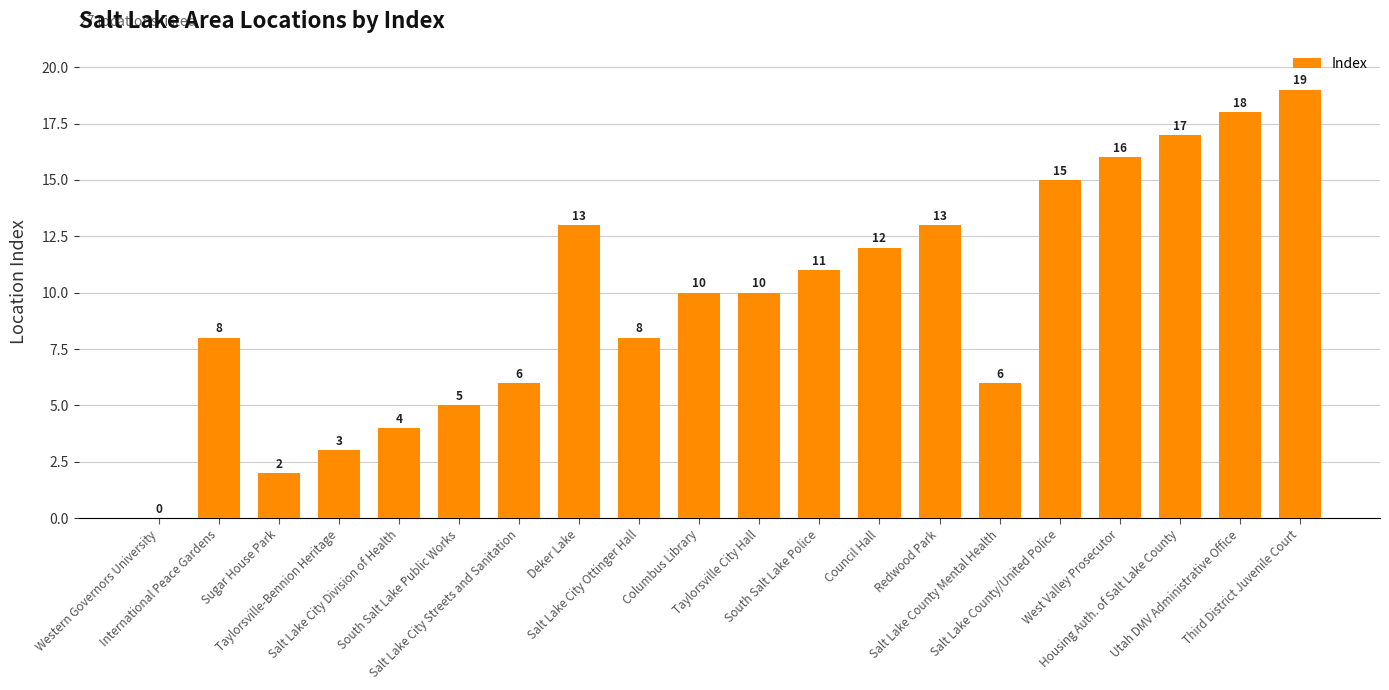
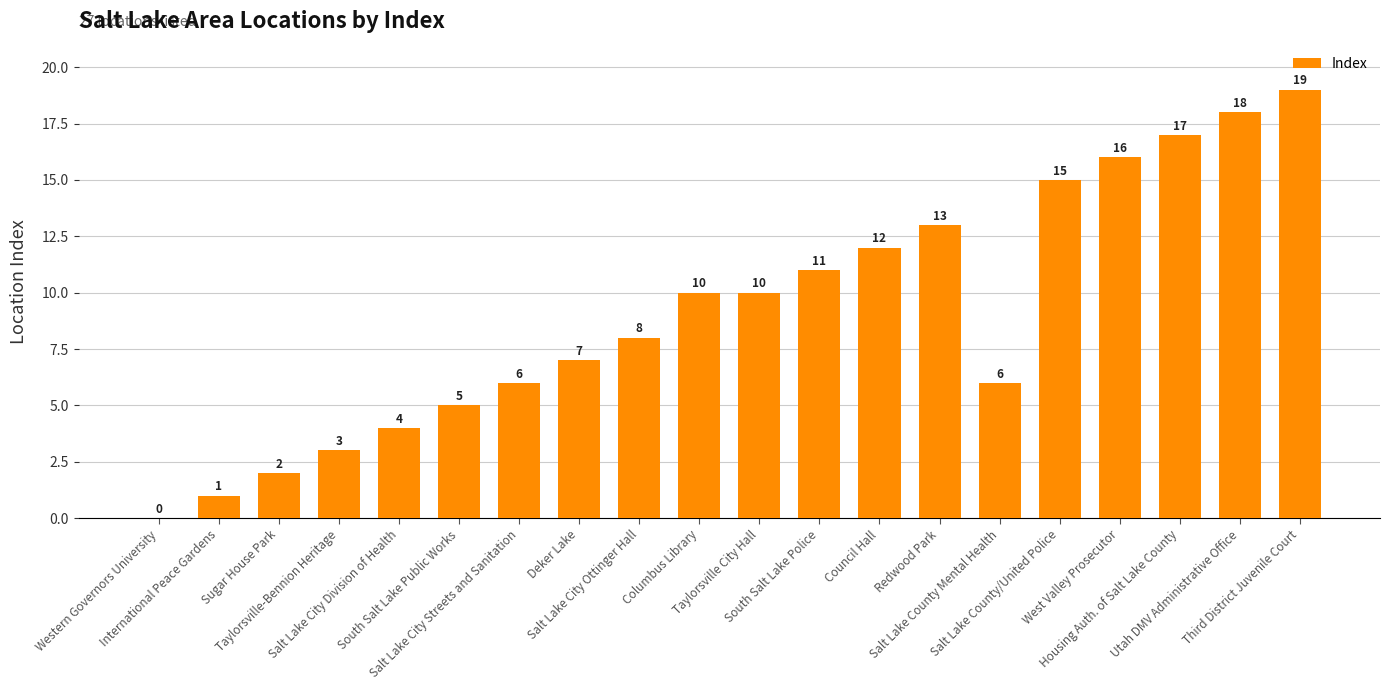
International Peace Gardens: 8 -> 1
Deker Lake: 13 -> 7
